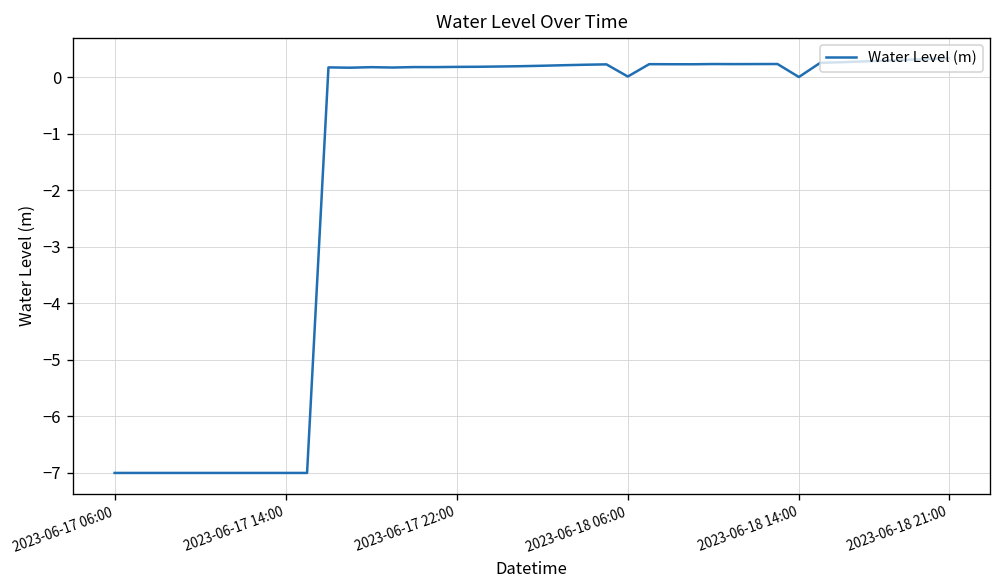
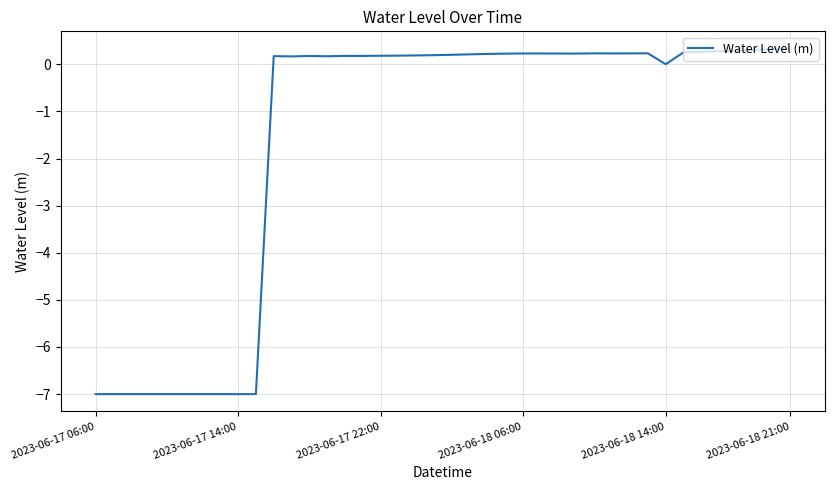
2023-06-18 06:00: 0.0 -> 0.2
